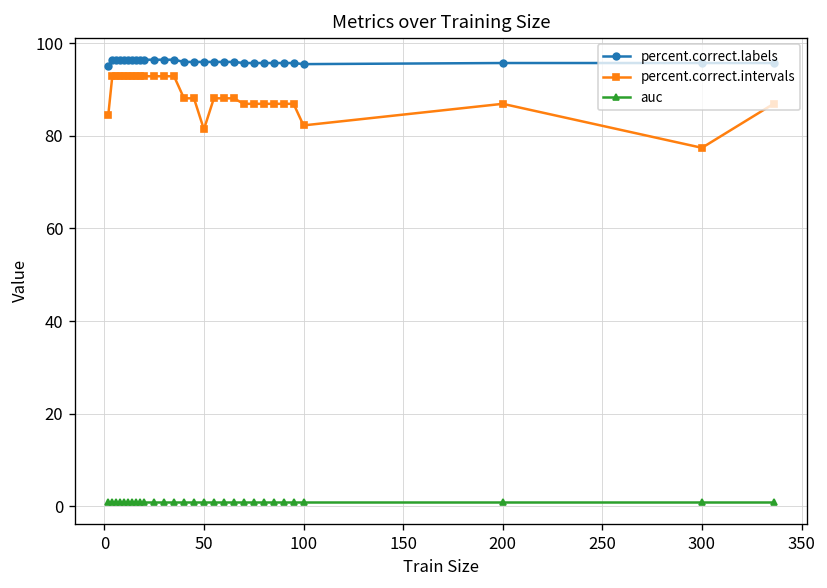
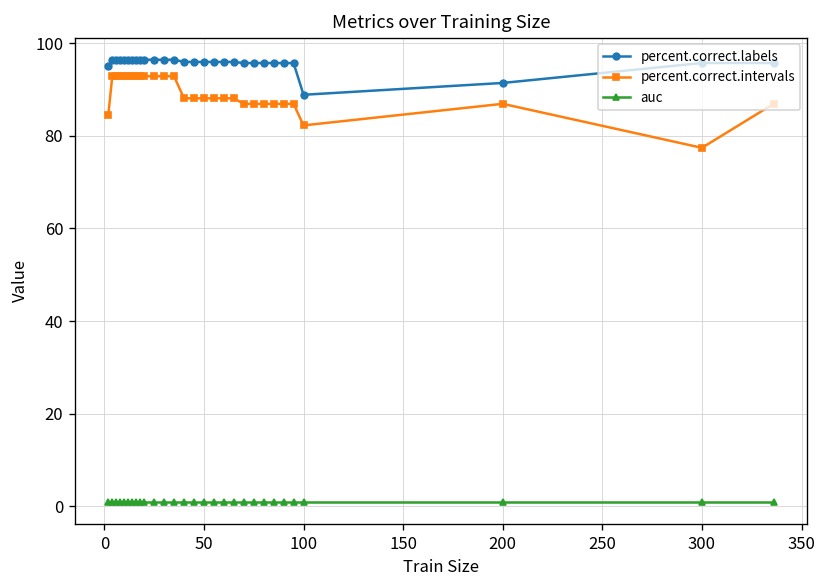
percent.correct.intervals, 50: 81 -> 88
percent.correct.labels, 100: 95 -> 89
percent.correct.labels, 200: 96 -> 91
